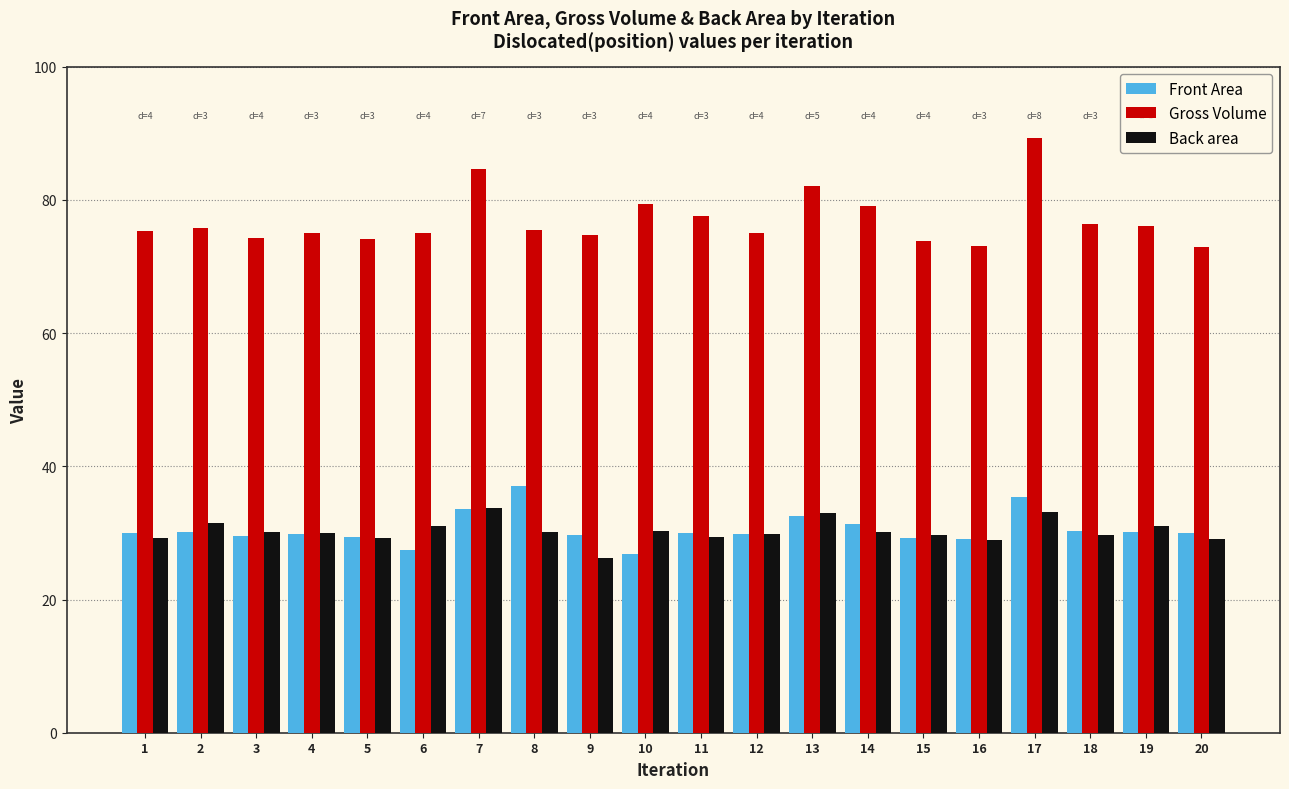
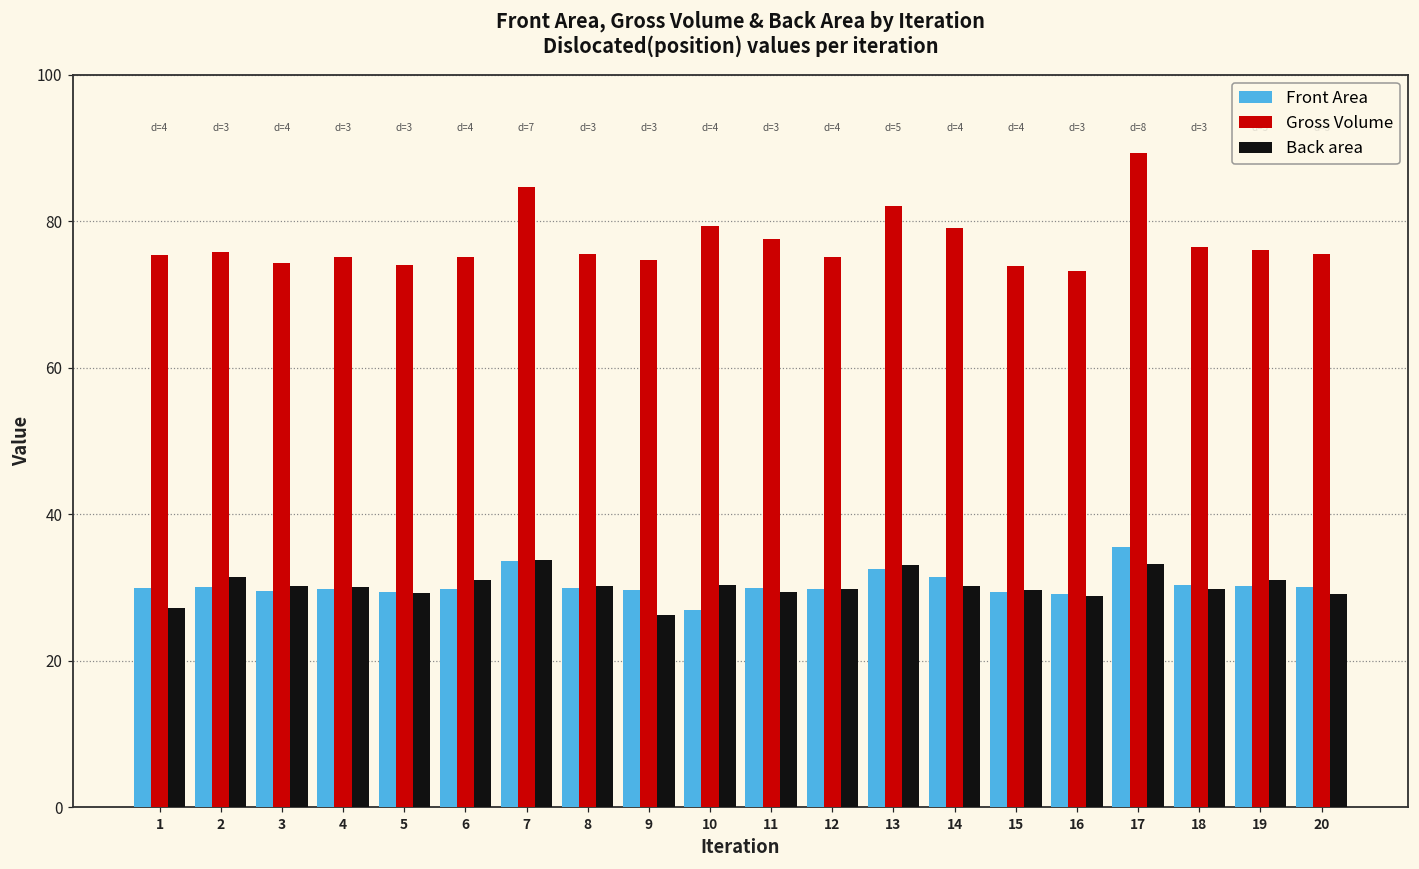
Back area, 1: 29 -> 27
Front Area, 6: 28 -> 30
Front Area, 8: 37 -> 30
Gross Volume, 20: 73 -> 76
